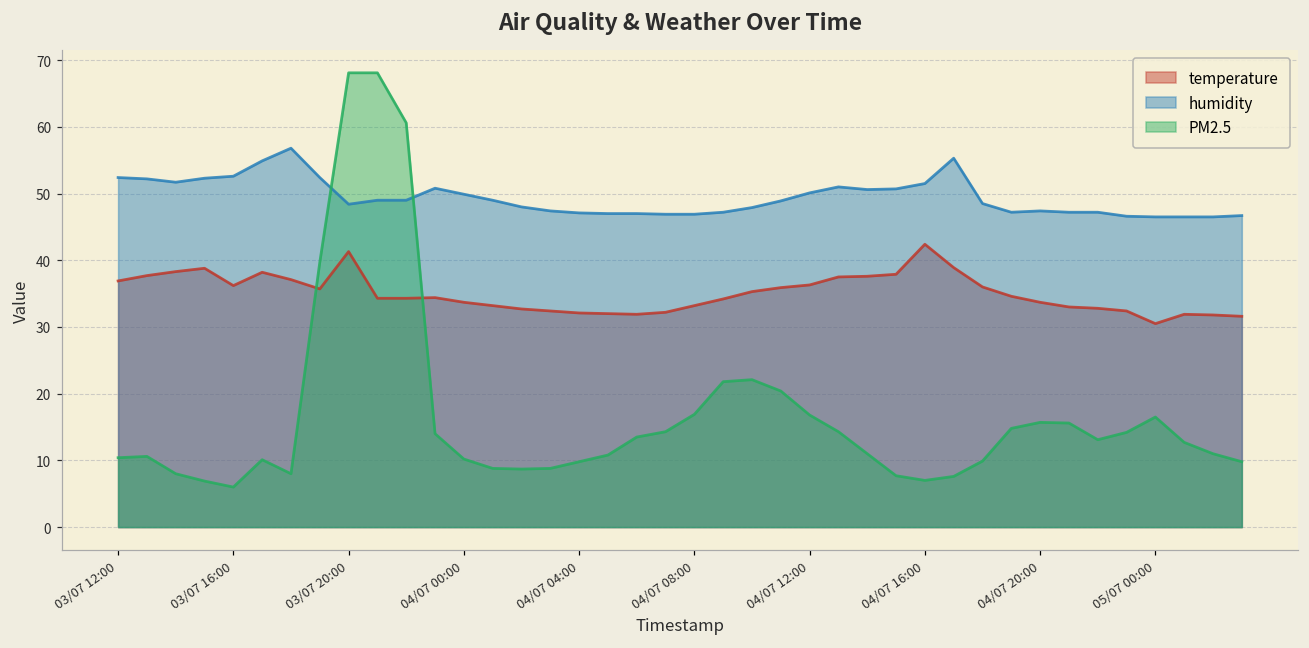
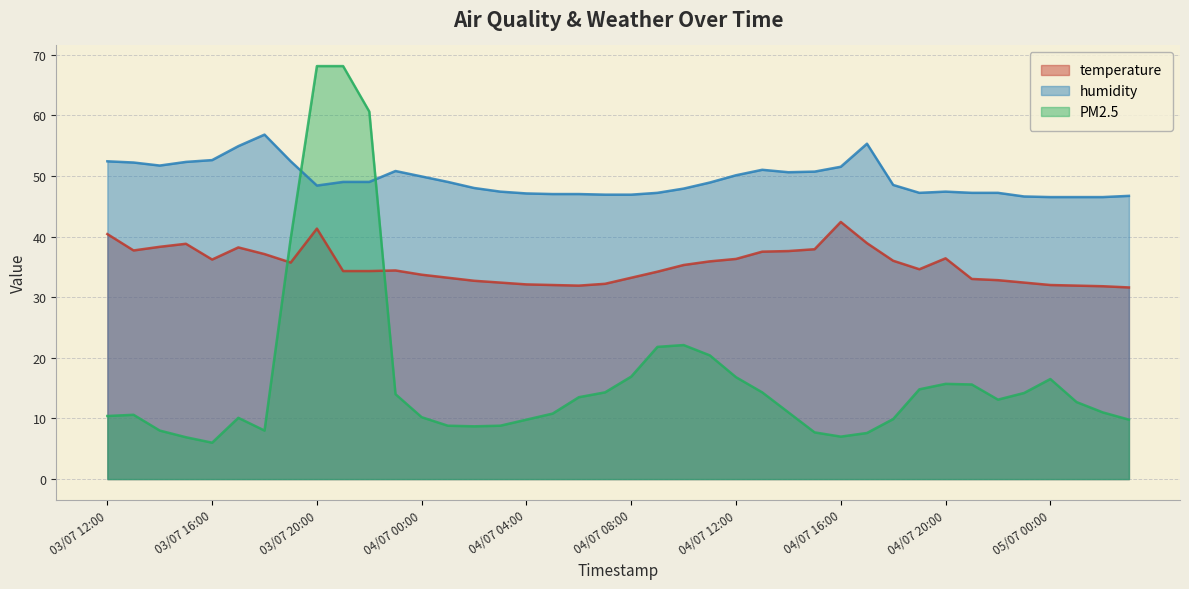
temperature, 03/07 12:00: 37 -> 40
temperature, 04/07 20:00: 34 -> 36
temperature, 05/07 00:00: 31 -> 32
